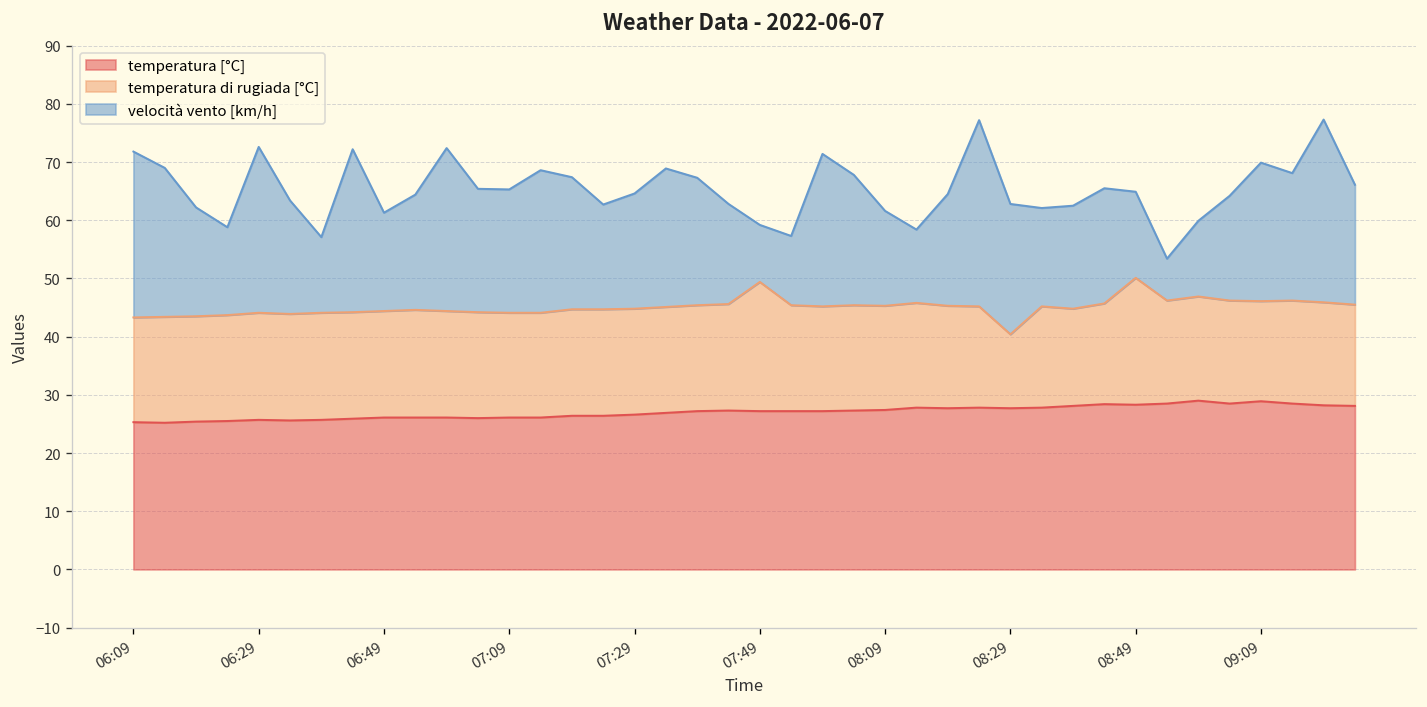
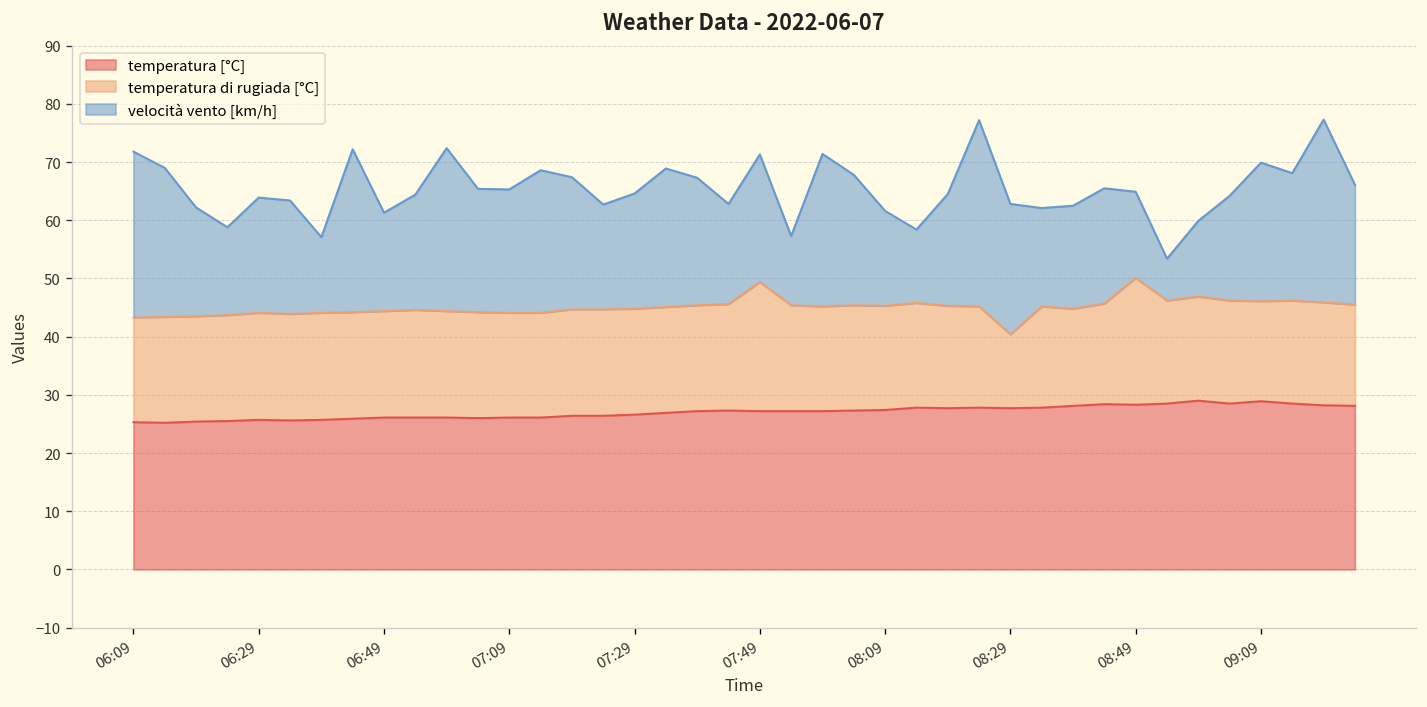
velocità vento [km/h], 06:29: 29 -> 20
velocità vento [km/h], 07:49: 10 -> 22
